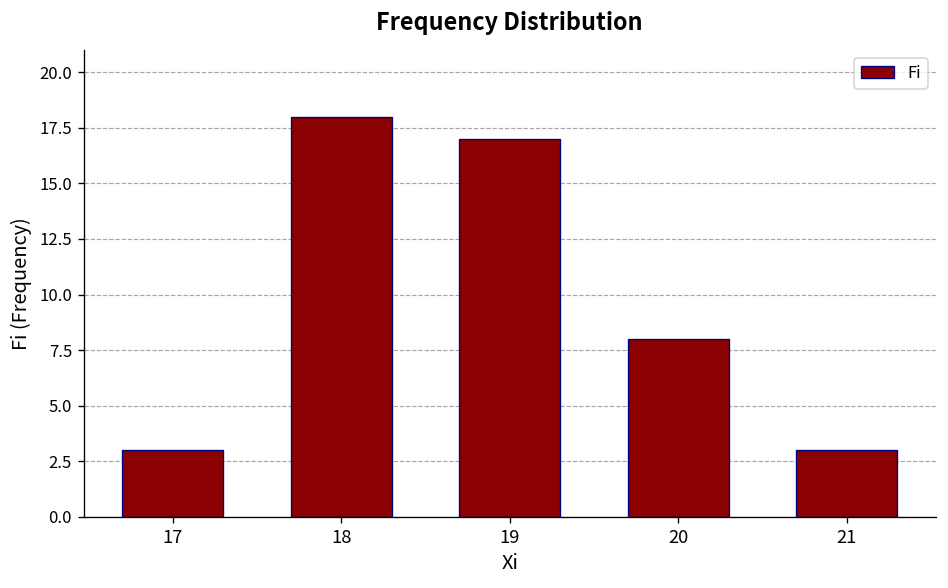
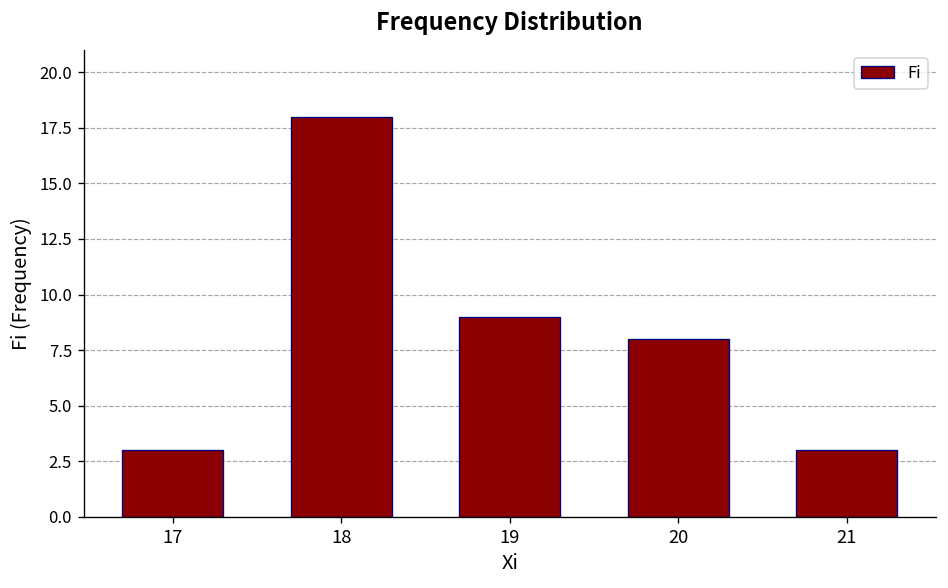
19: 17 -> 9
